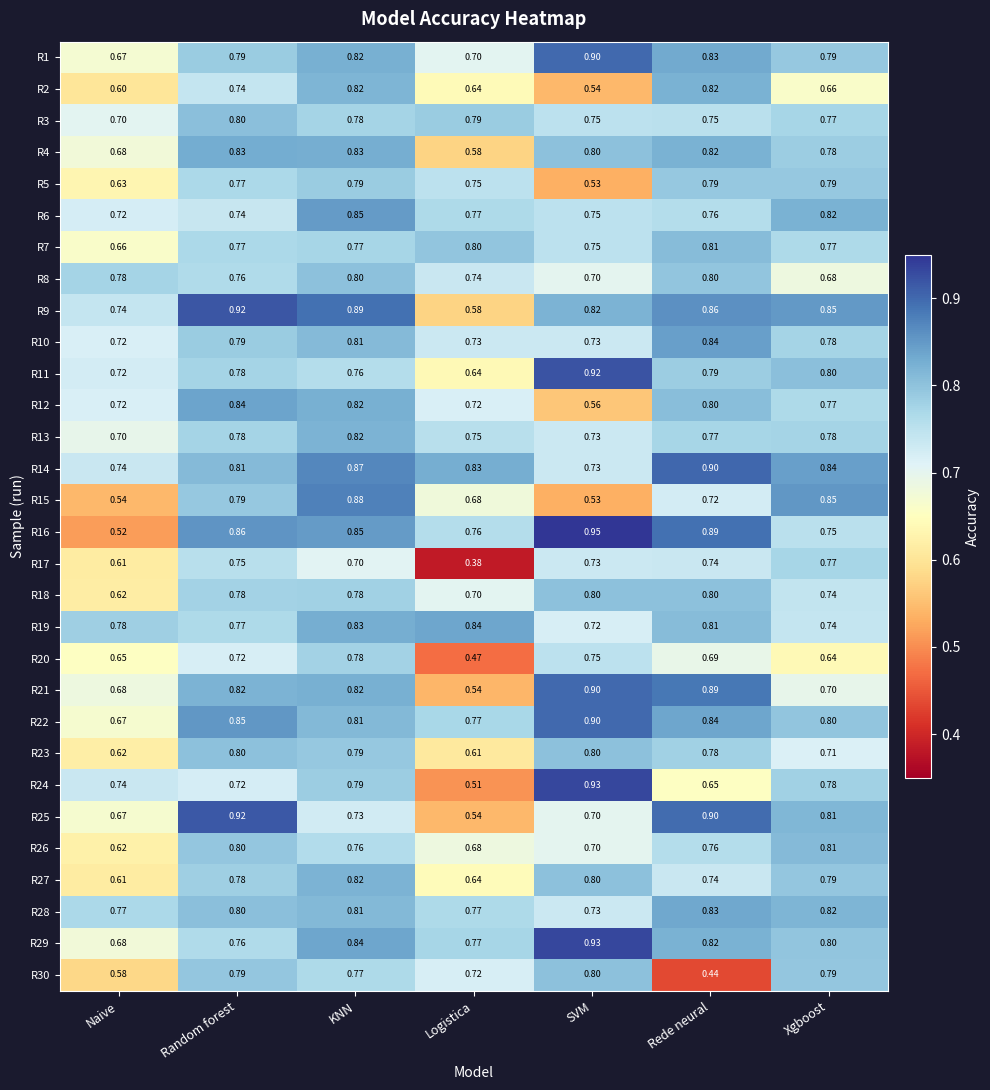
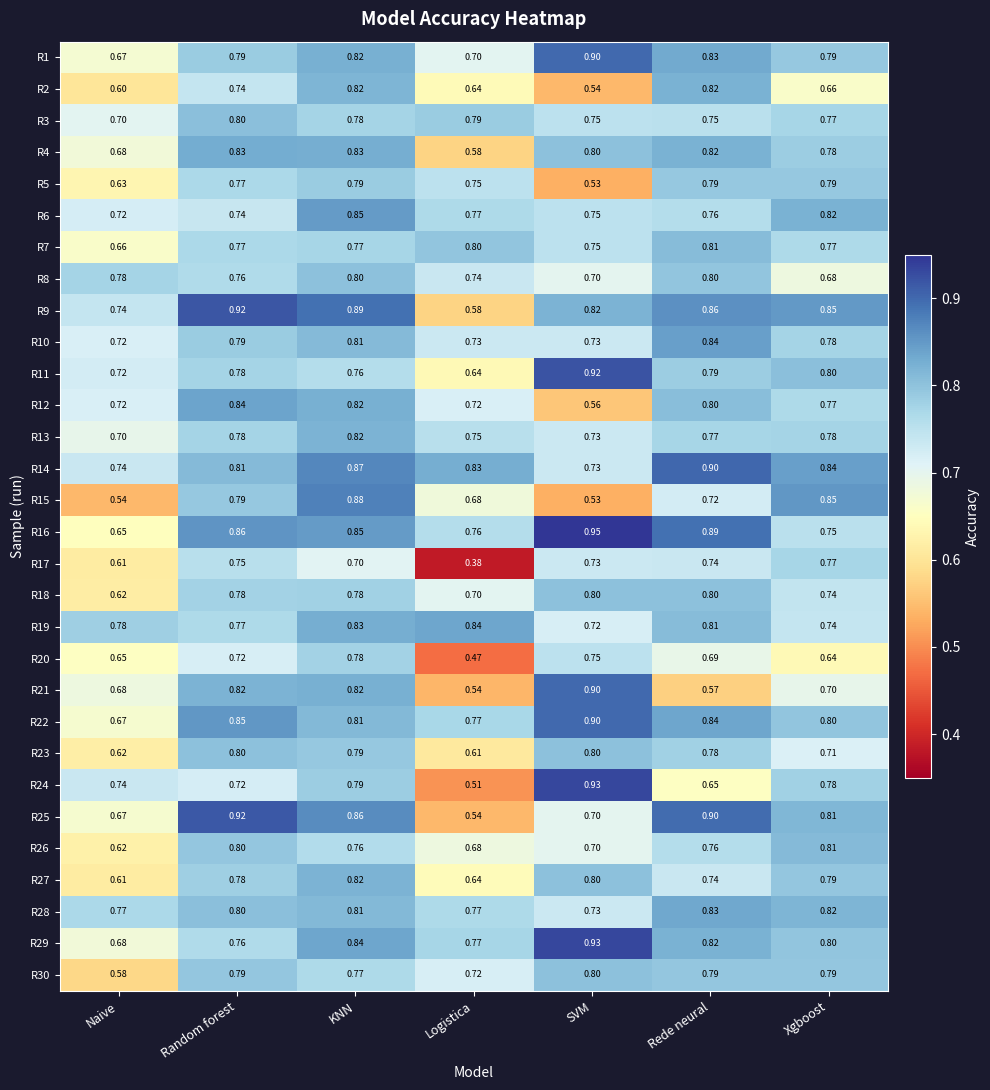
R16, Naive: 0.52 -> 0.65
R21, Rede neural: 0.89 -> 0.57
R25, KNN: 0.73 -> 0.86
R30, Rede neural: 0.44 -> 0.79
